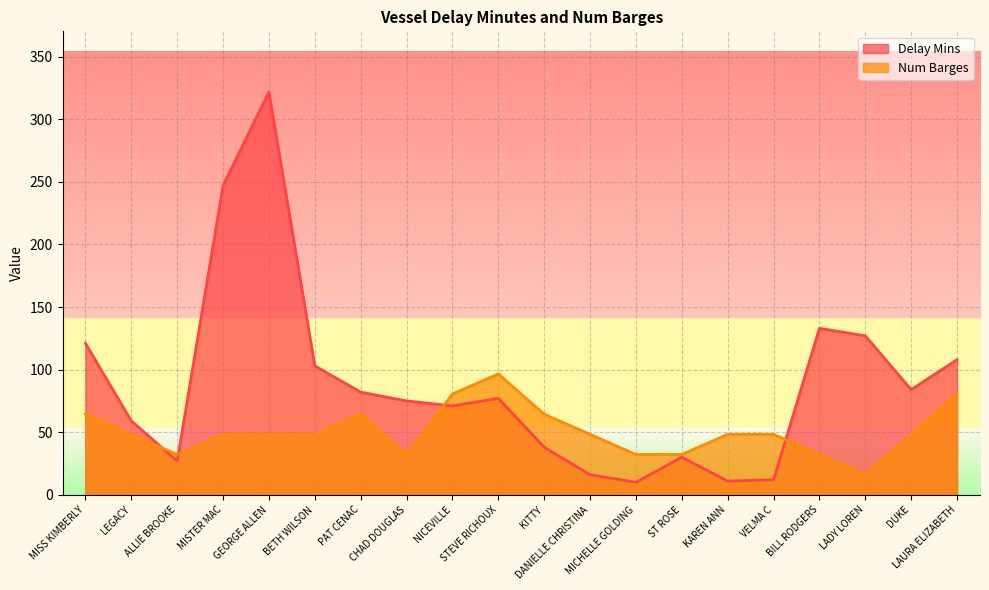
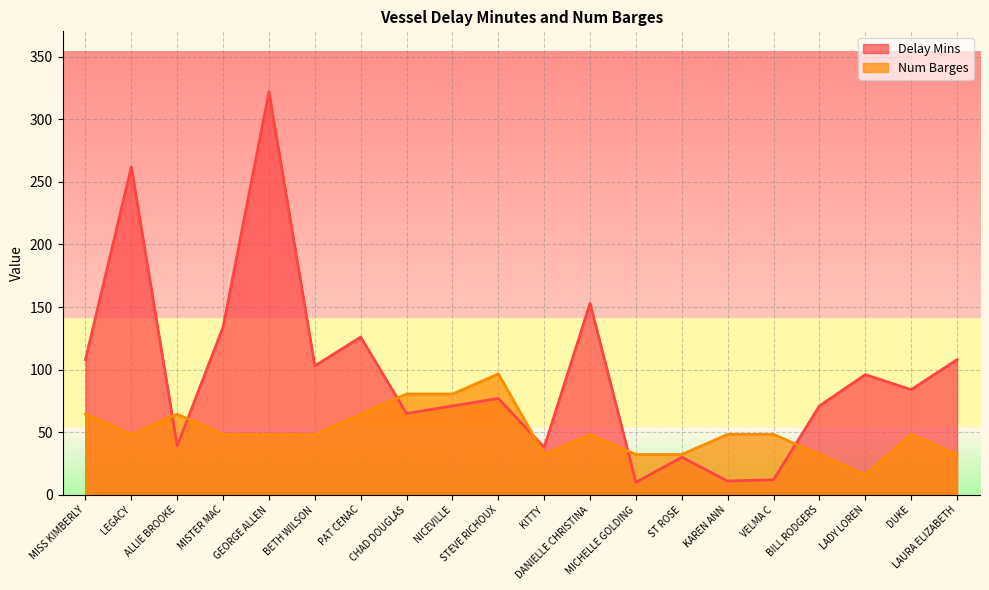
Delay Mins, MISS KIMBERLY: 121 -> 108
Delay Mins, LEGACY: 59 -> 262
Delay Mins, ALLIE BROOKE: 27 -> 39
Num Barges, ALLIE BROOKE: 32 -> 64
Delay Mins, MISTER MAC: 247 -> 134
Delay Mins, PAT CENAC: 82 -> 126
Delay Mins, CHAD DOUGLAS: 75 -> 65
Num Barges, CHAD DOUGLAS: 32 -> 80
Num Barges, KITTY: 64 -> 32
Delay Mins, DANIELLE CHRISTINA: 16 -> 153
Delay Mins, BILL RODGERS: 133 -> 71
Delay Mins, LADY LOREN: 127 -> 96
Num Barges, LAURA ELIZABETH: 80 -> 32
